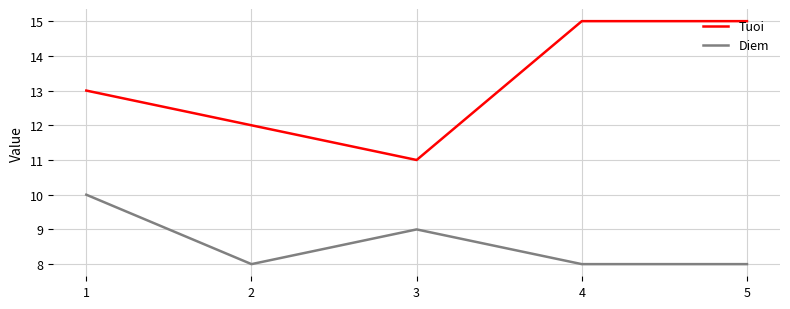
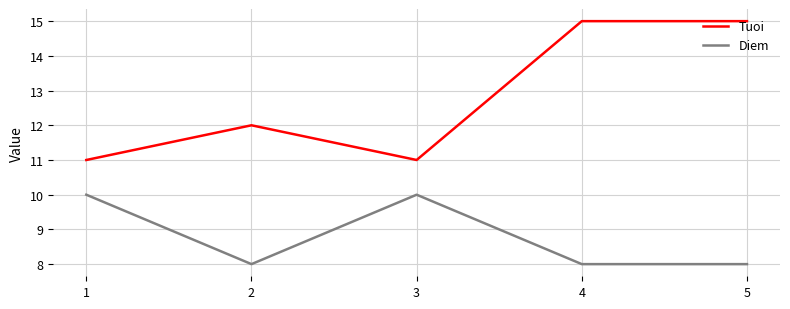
Tuoi, 1: 13 -> 11
Diem, 3: 9 -> 10
